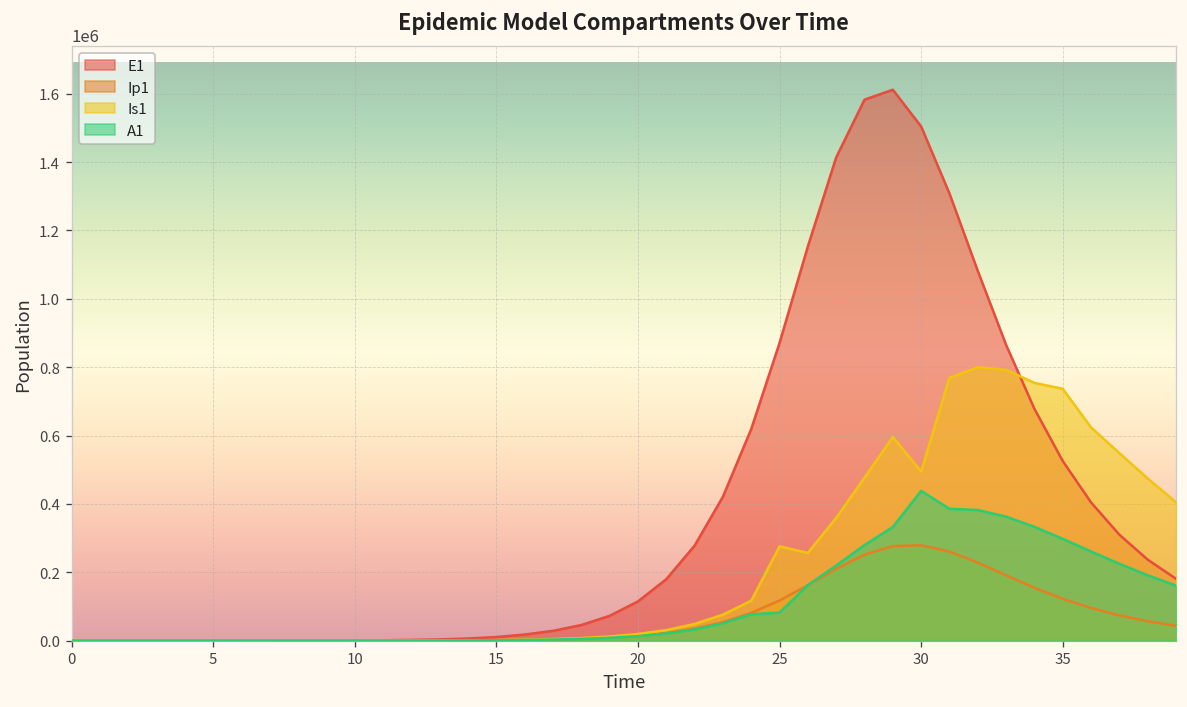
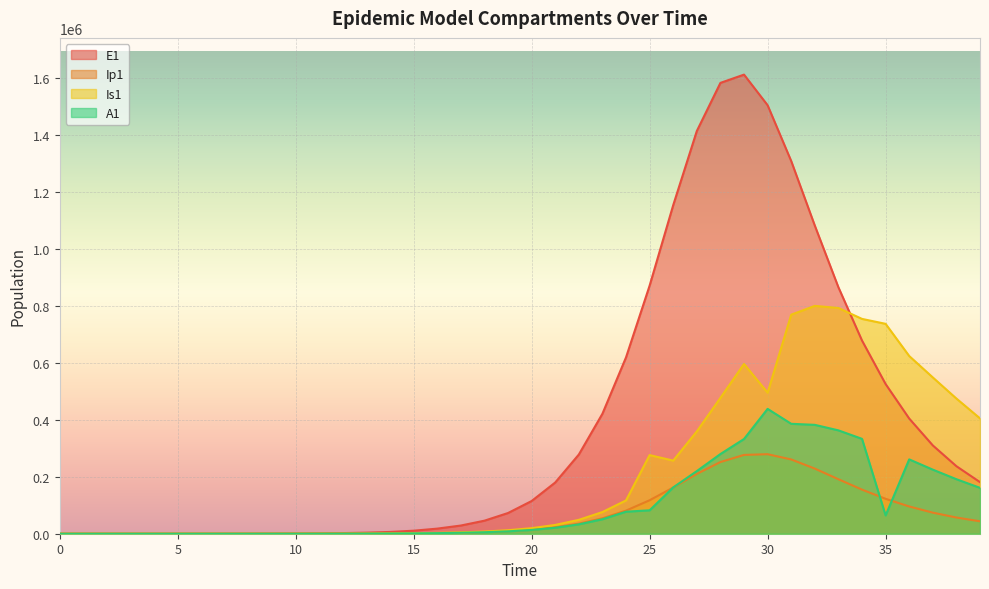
A1, 35: 300000 -> 60000
